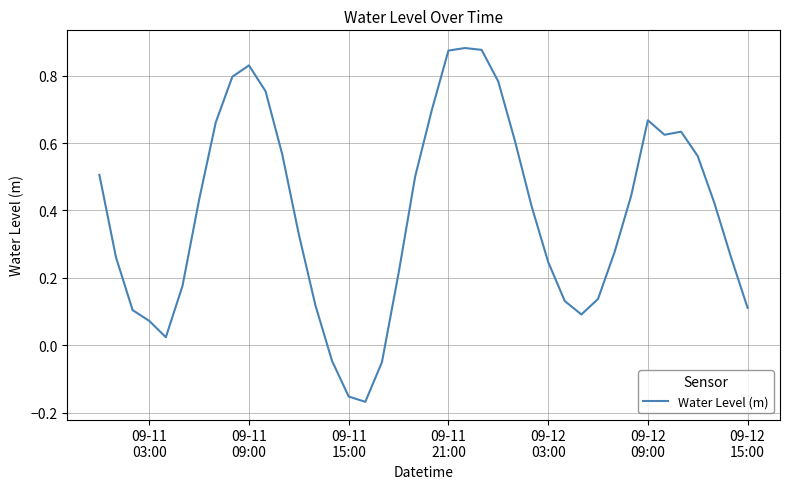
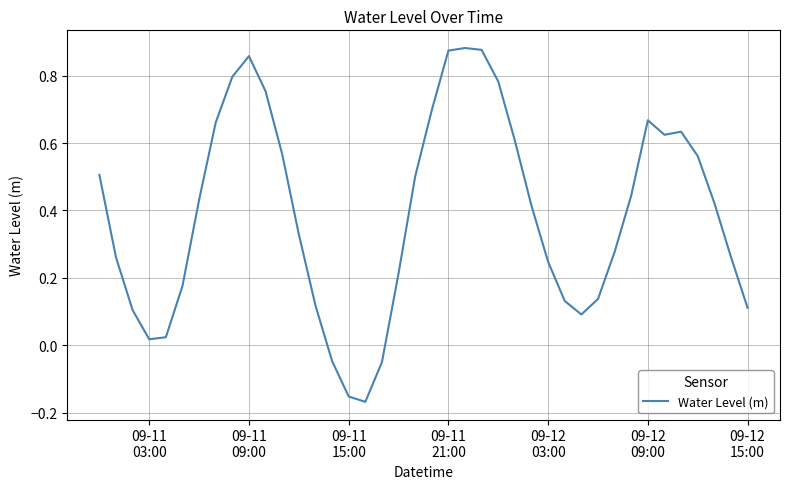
09-11 03:00: 0.07 -> 0.02
09-11 09:00: 0.83 -> 0.86
